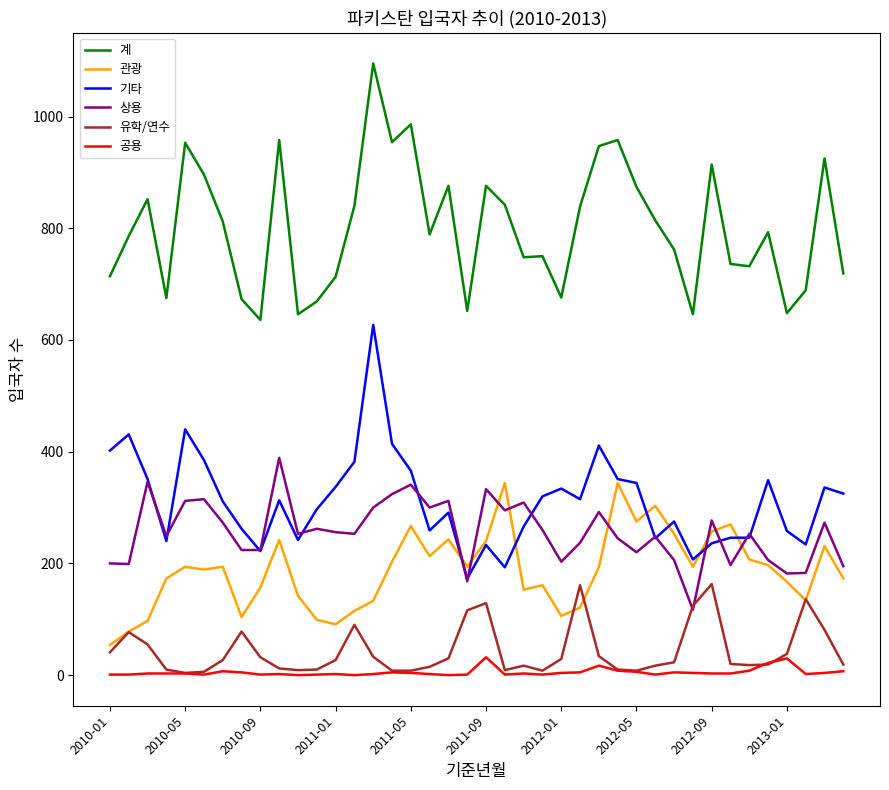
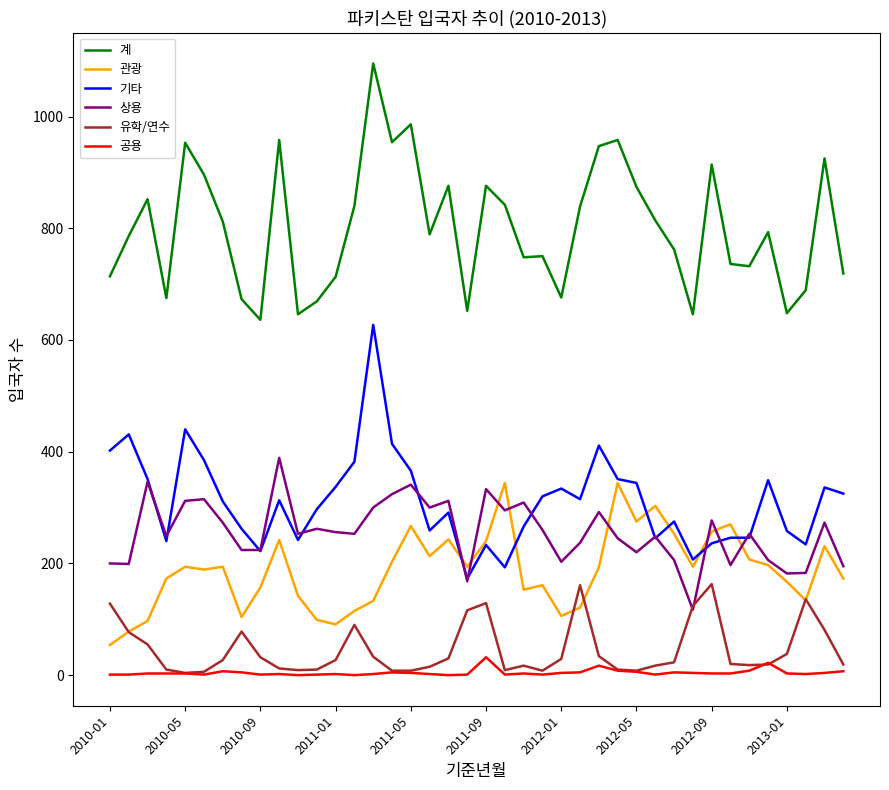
유학/연수, 2010-01: 40 -> 130
공용, 2013-01: 30 -> 0
